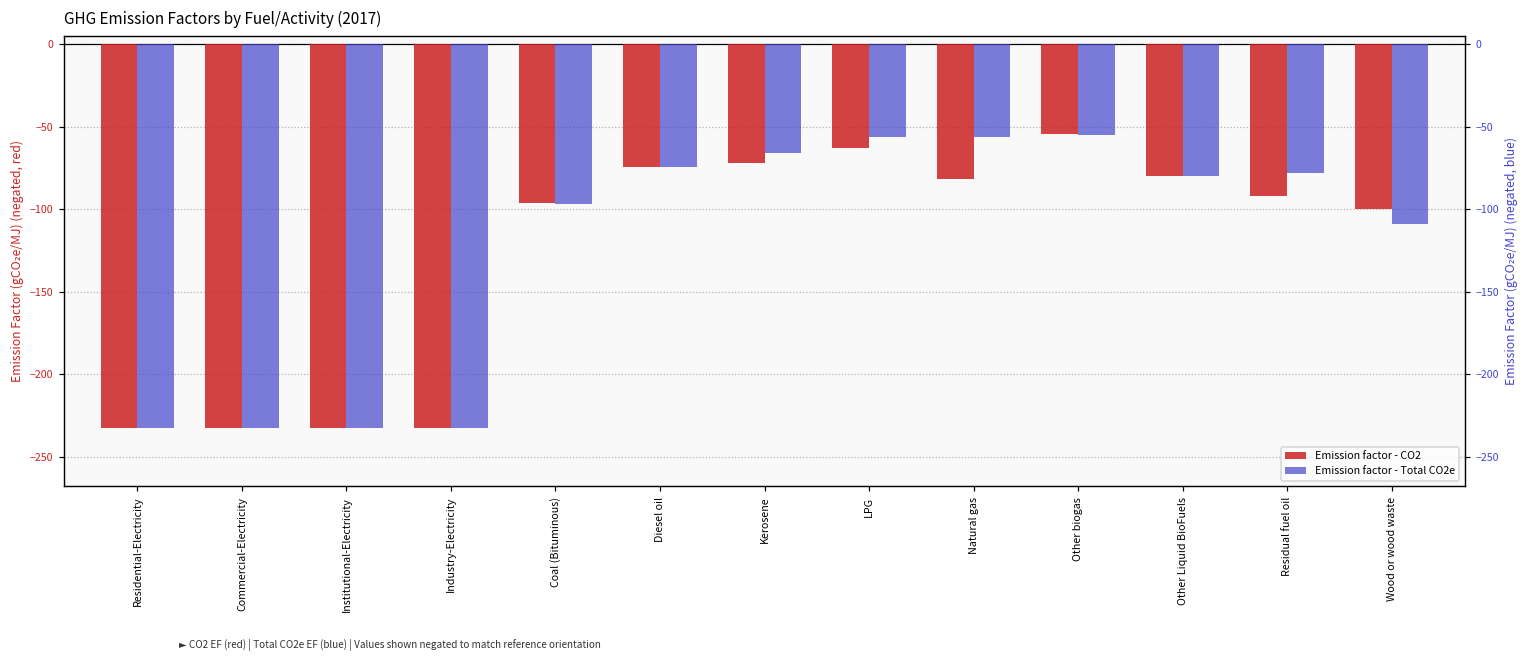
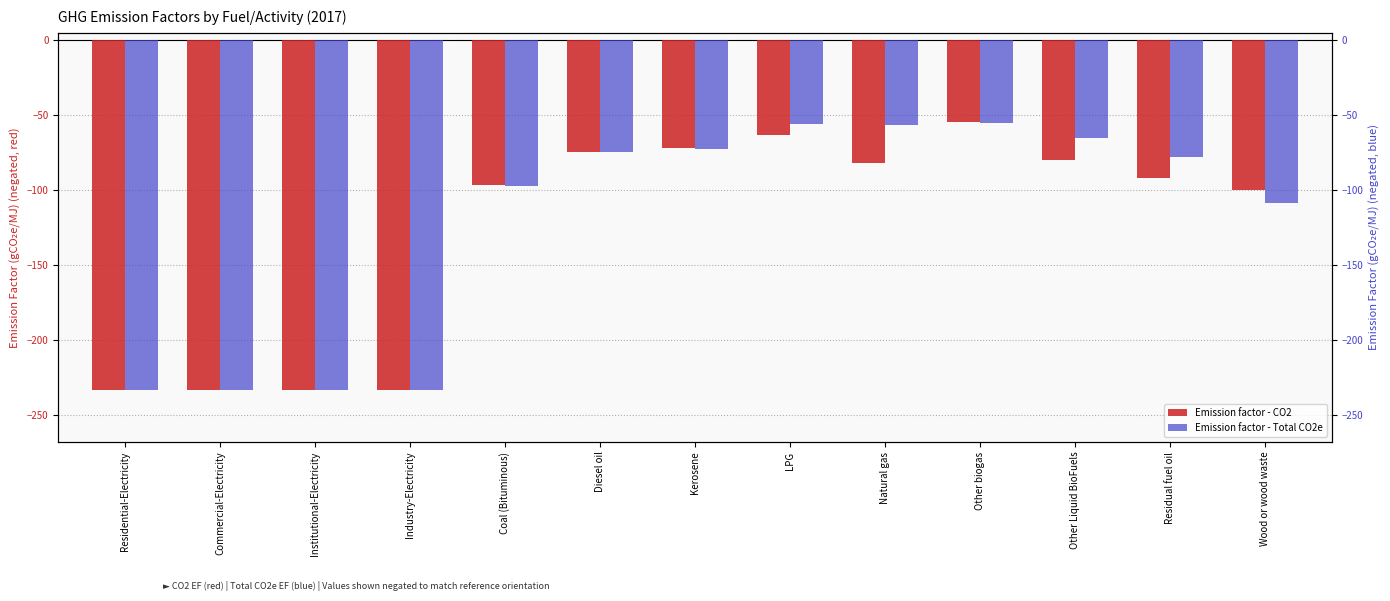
Emission factor - Total CO2e, Kerosene: -66 -> -72
Emission factor - Total CO2e, Other Liquid BioFuels: -80 -> -65
